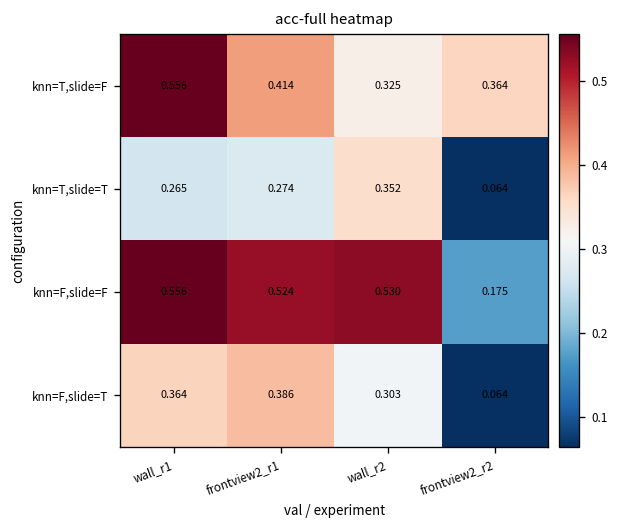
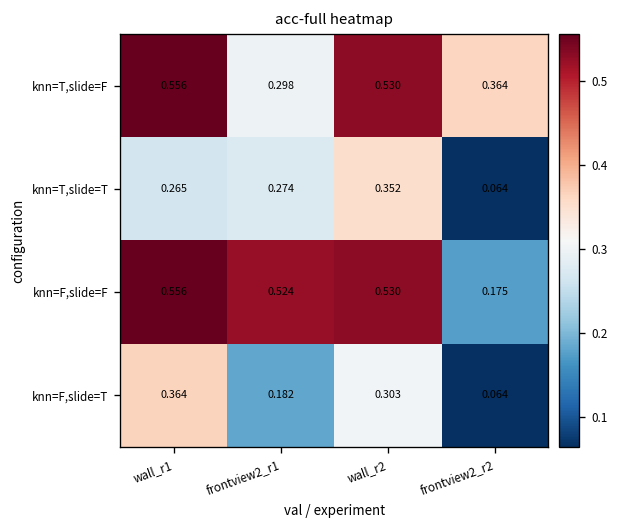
knn=T,slide=F, frontview2_r1: 0.414 -> 0.298
knn=T,slide=F, wall_r2: 0.325 -> 0.530
knn=F,slide=T, frontview2_r1: 0.386 -> 0.182
